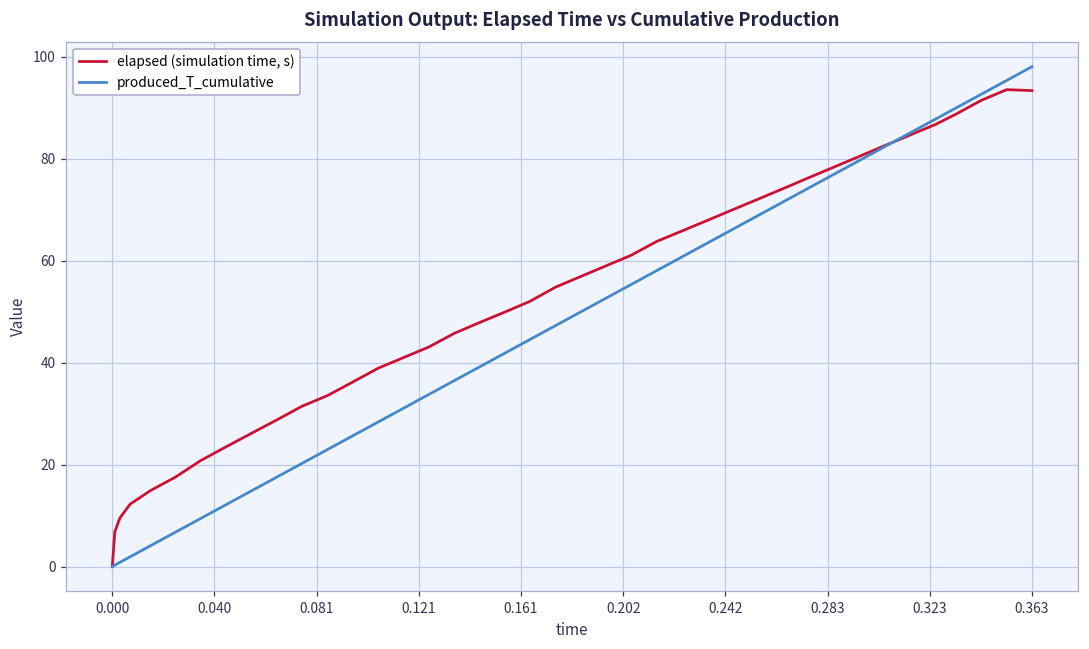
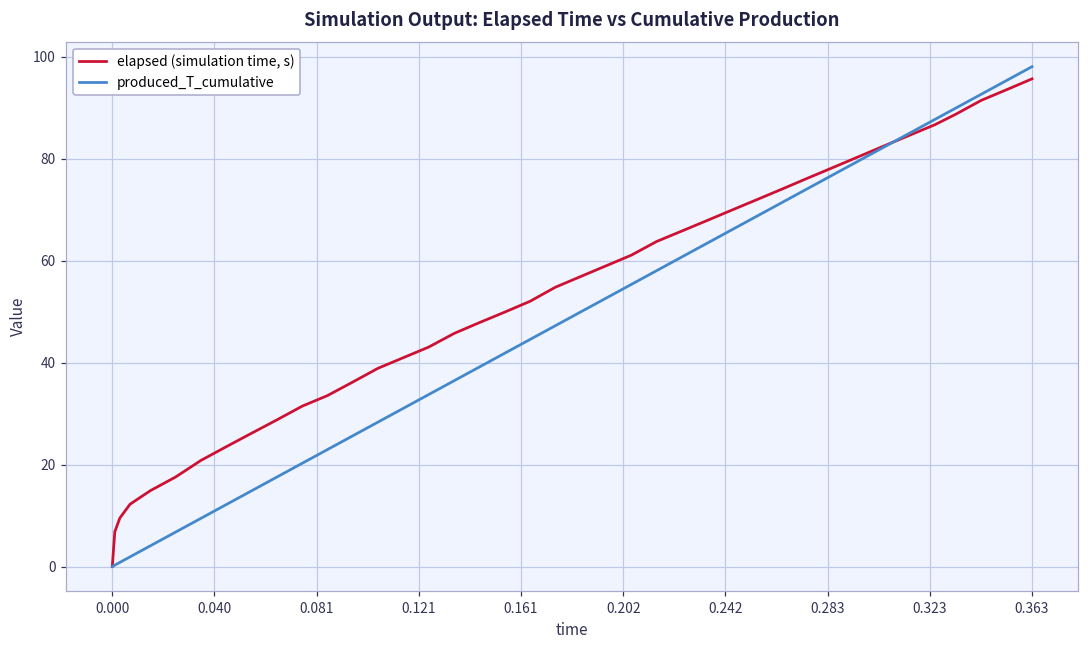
elapsed (simulation time, s), 0.363: 93 -> 96
